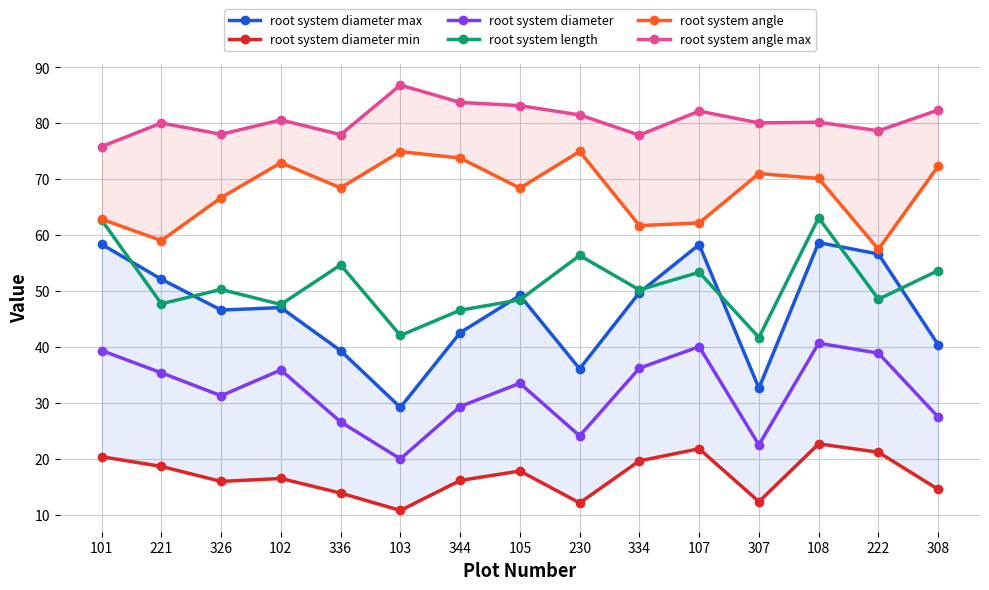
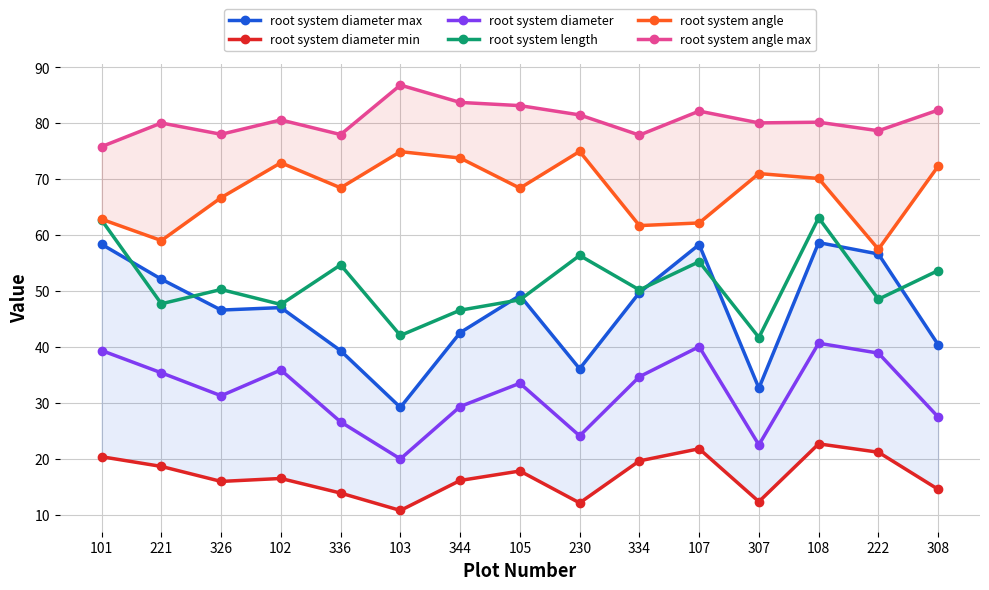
root system diameter, 334: 36 -> 35
root system length, 107: 53 -> 55
